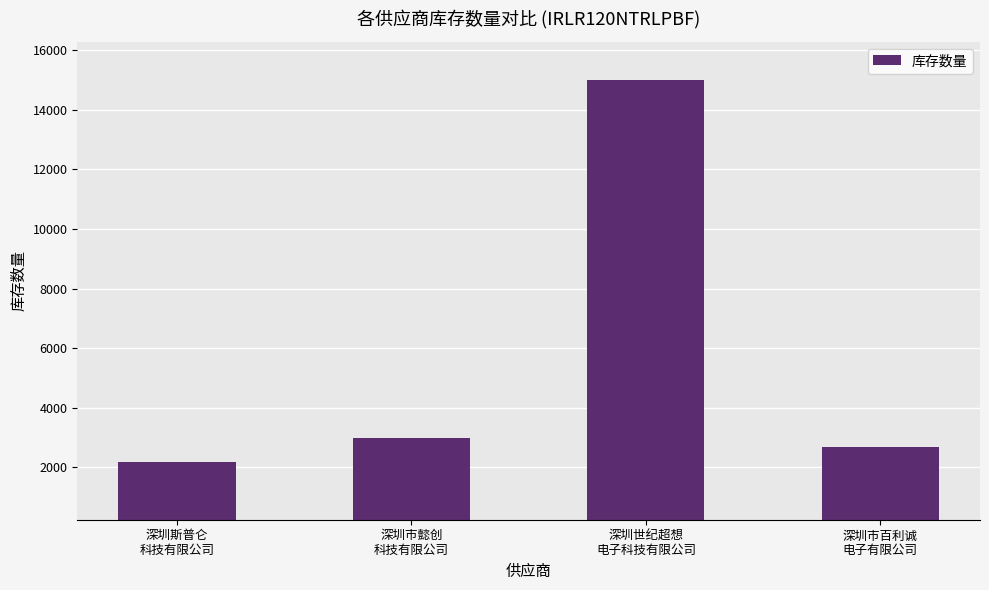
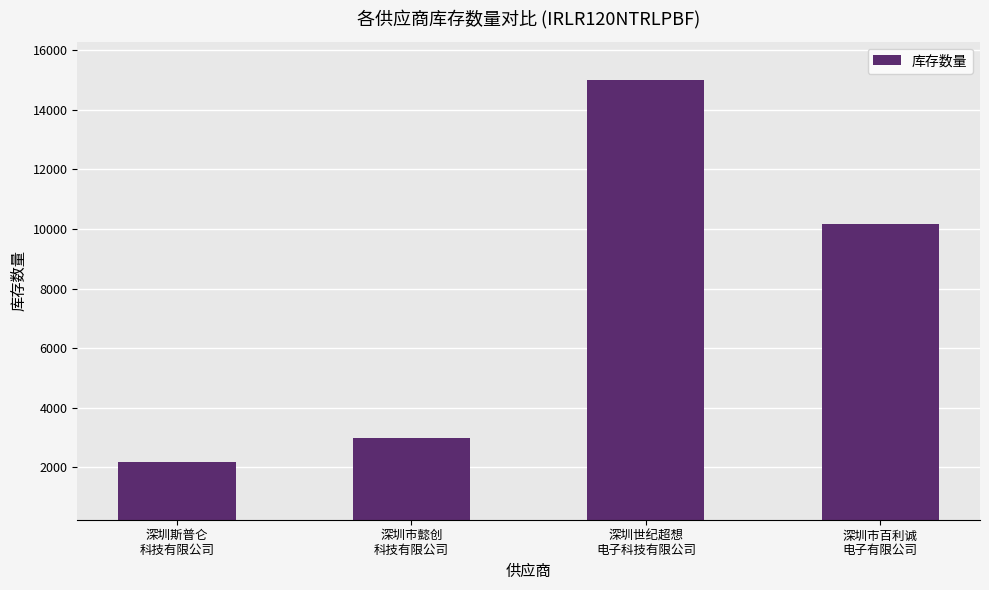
深圳市百利诚 电子有限公司: 2700 -> 10200
